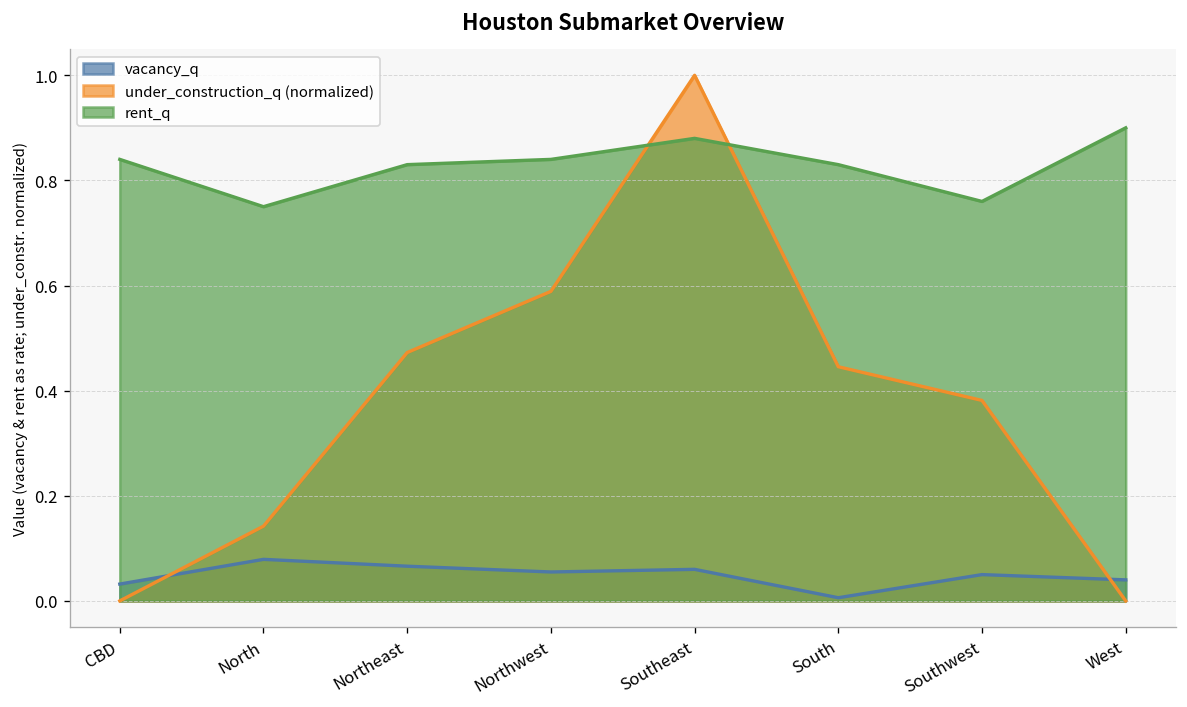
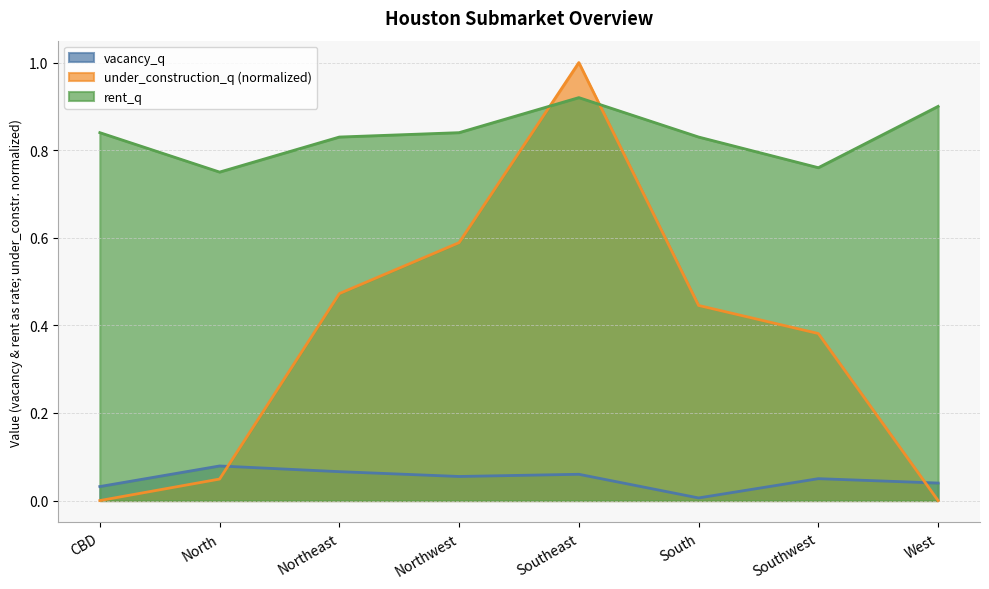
under_construction_q (normalized), North: 0.14 -> 0.05
rent_q, Southeast: 0.88 -> 0.92
